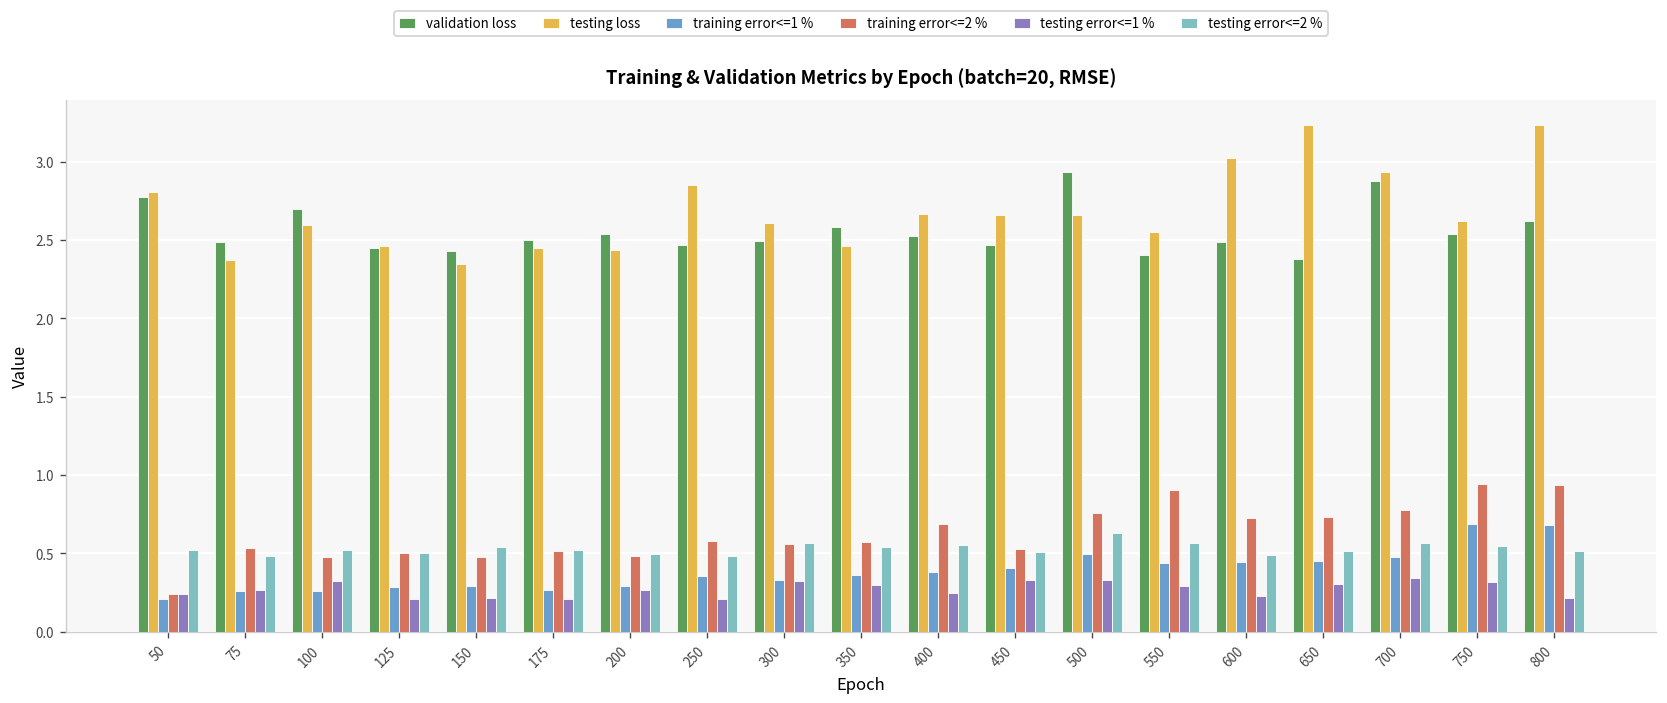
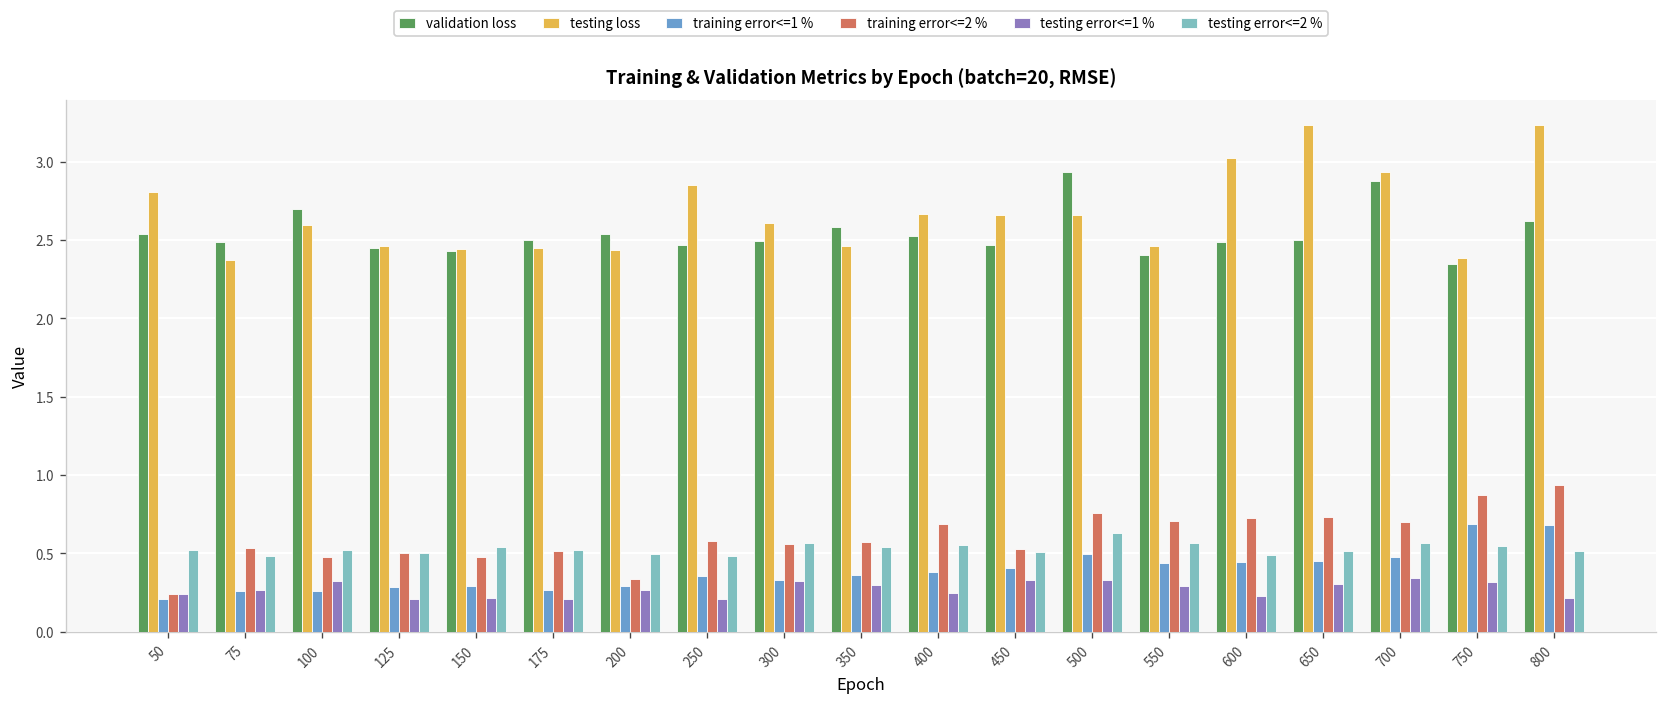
validation loss, 50: 2.78 -> 2.54
testing loss, 150: 2.35 -> 2.44
training error<=2 %, 200: 0.48 -> 0.34
testing loss, 550: 2.55 -> 2.46
training error<=2 %, 550: 0.90 -> 0.71
validation loss, 650: 2.38 -> 2.50
training error<=2 %, 700: 0.77 -> 0.70
validation loss, 750: 2.54 -> 2.35
testing loss, 750: 2.62 -> 2.38
training error<=2 %, 750: 0.94 -> 0.87
